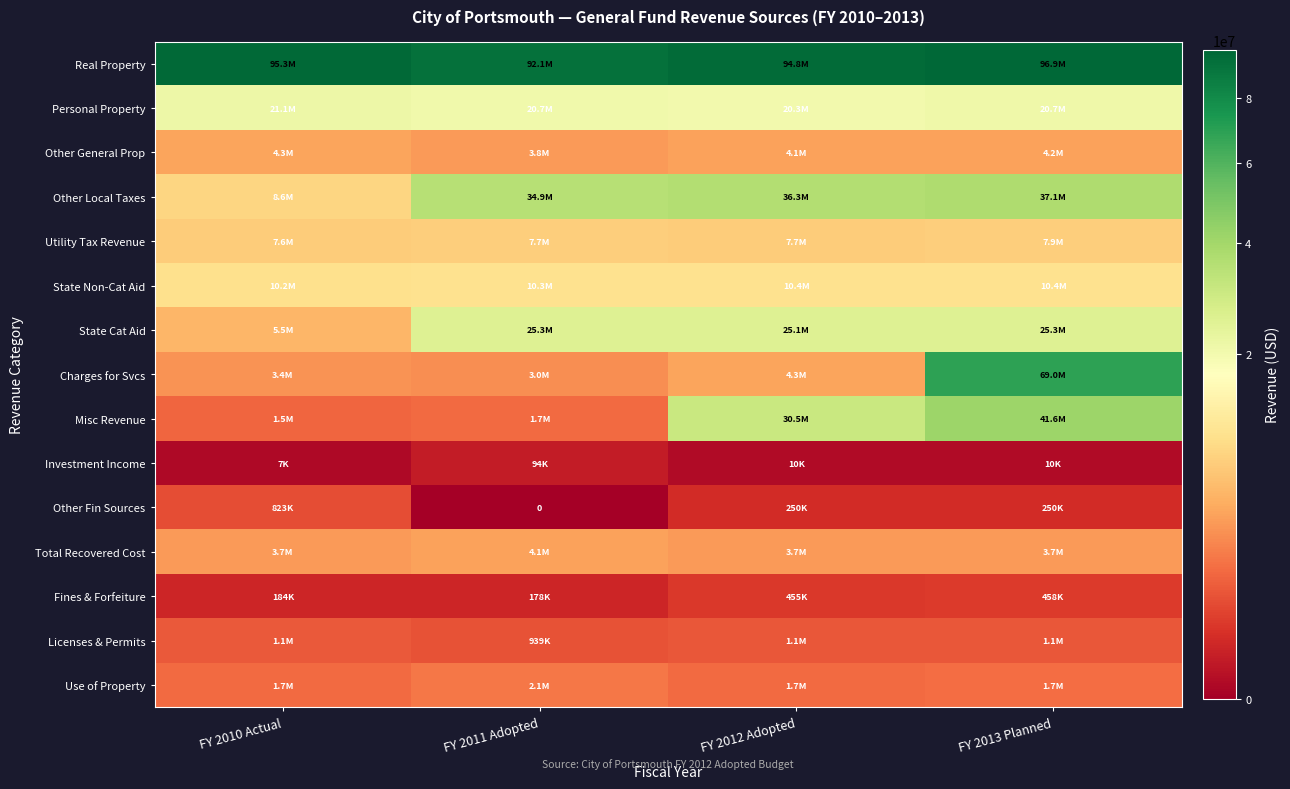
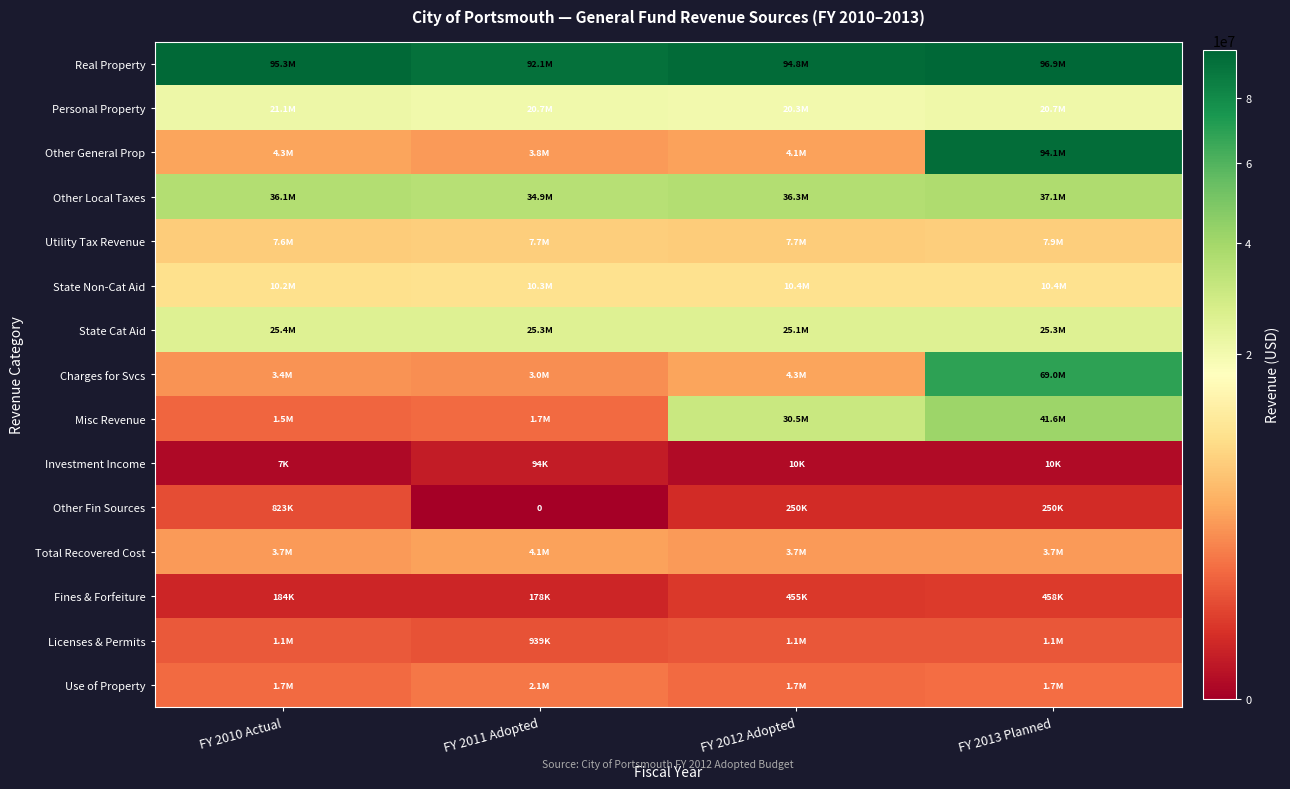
Other General Prop, FY 2013 Planned: 4.2M -> 94.1M
Other Local Taxes, FY 2010 Actual: 8.6M -> 36.1M
State Cat Aid, FY 2010 Actual: 5.5M -> 25.4M
